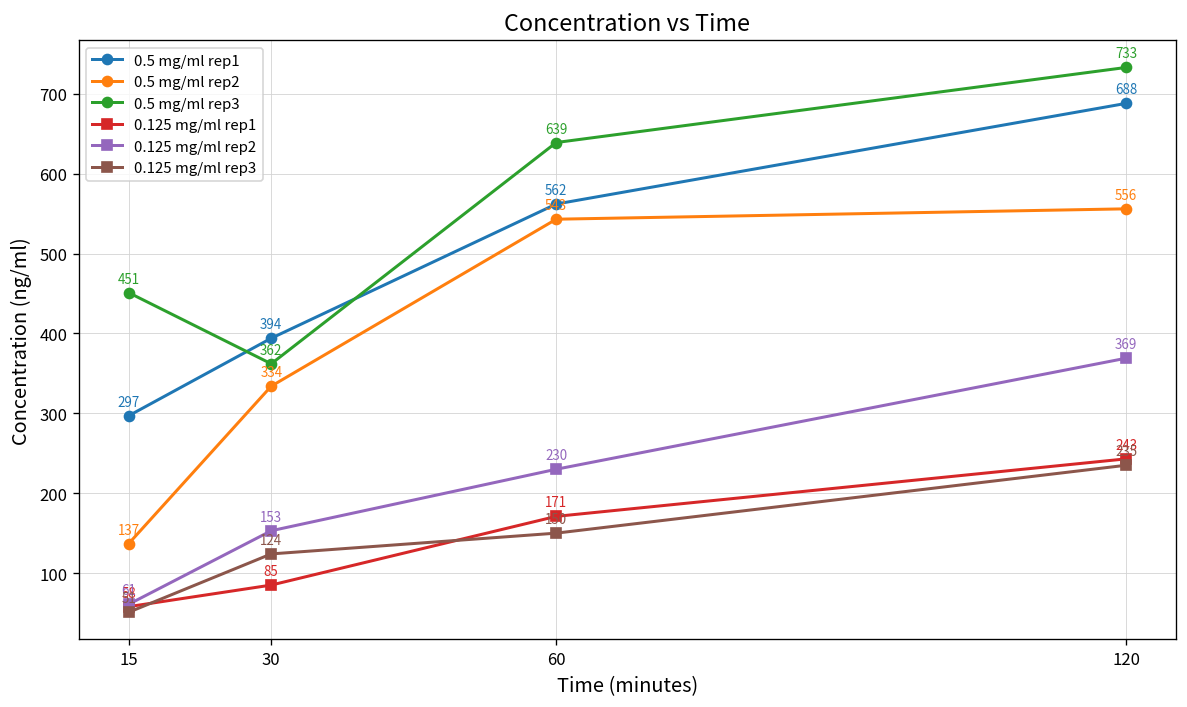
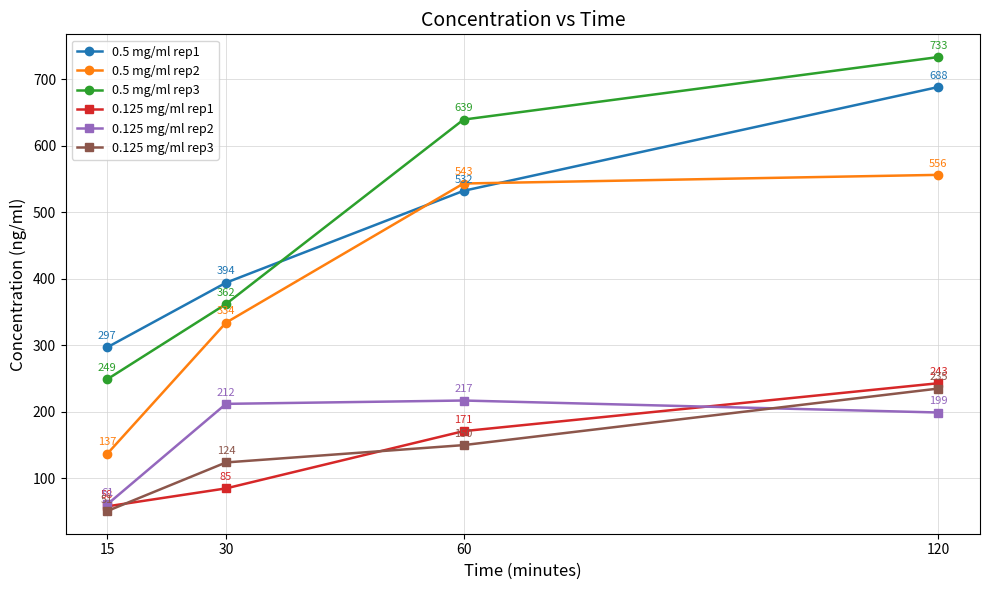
0.5 mg/ml rep3, 15: 451 -> 249
0.125 mg/ml rep2, 30: 153 -> 212
0.5 mg/ml rep1, 60: 562 -> 532
0.125 mg/ml rep2, 60: 230 -> 217
0.125 mg/ml rep2, 120: 369 -> 199
